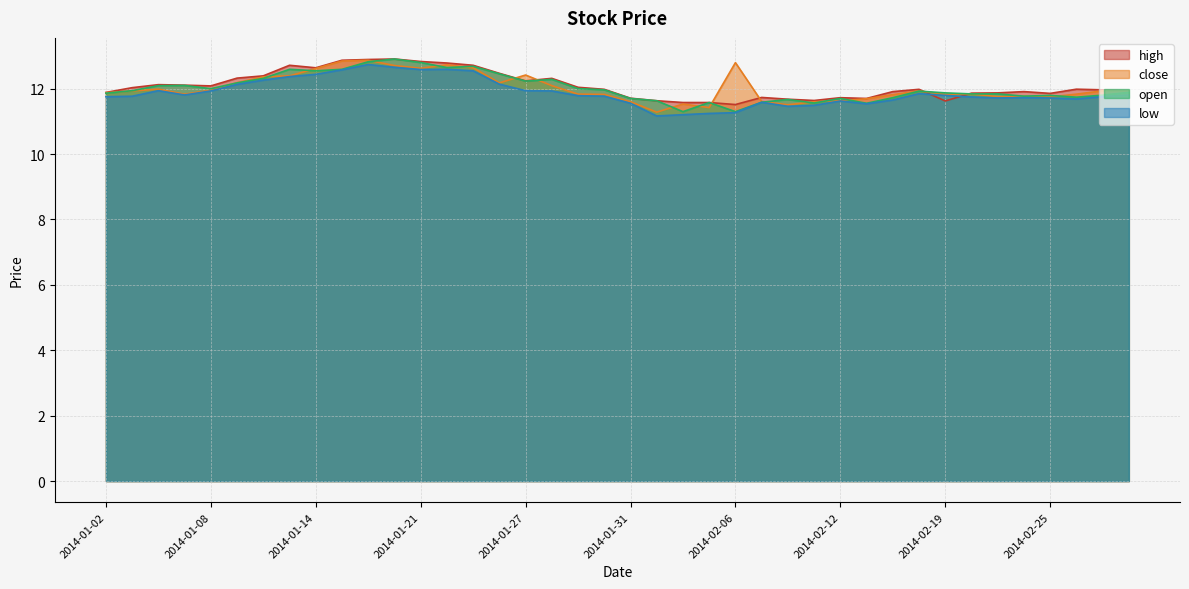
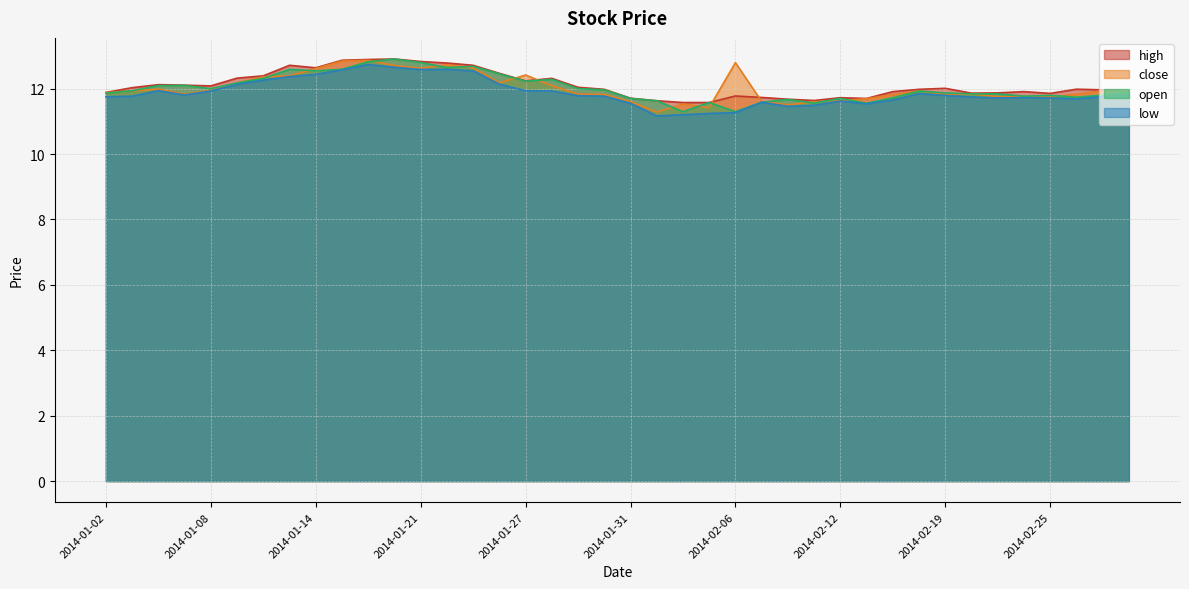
high, 2014-02-06: 11.5 -> 11.8
high, 2014-02-19: 11.6 -> 12.0
